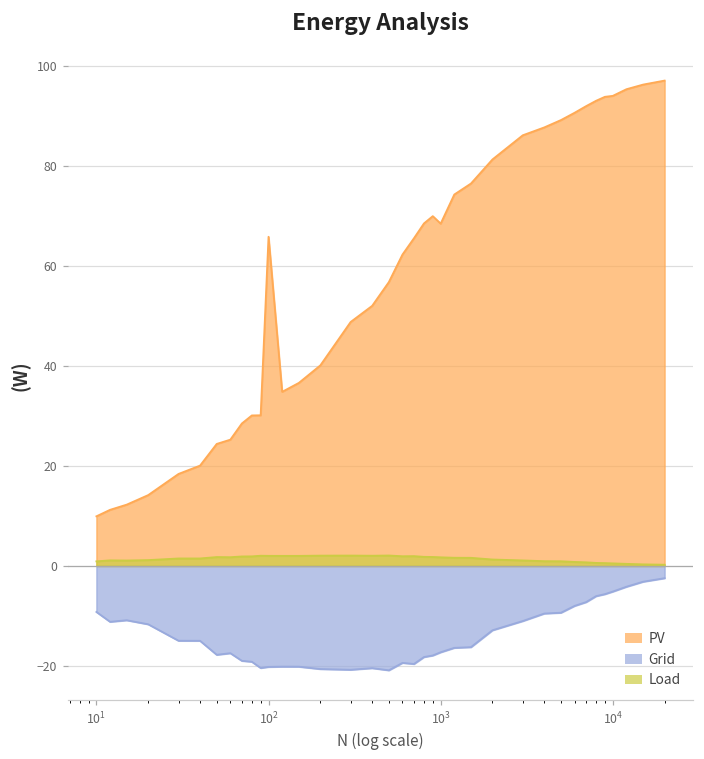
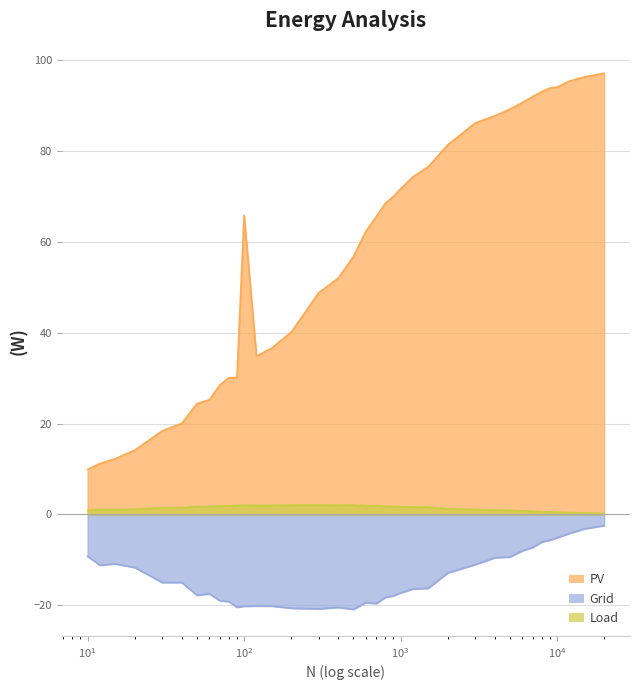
PV, 10^3: 69 -> 72
